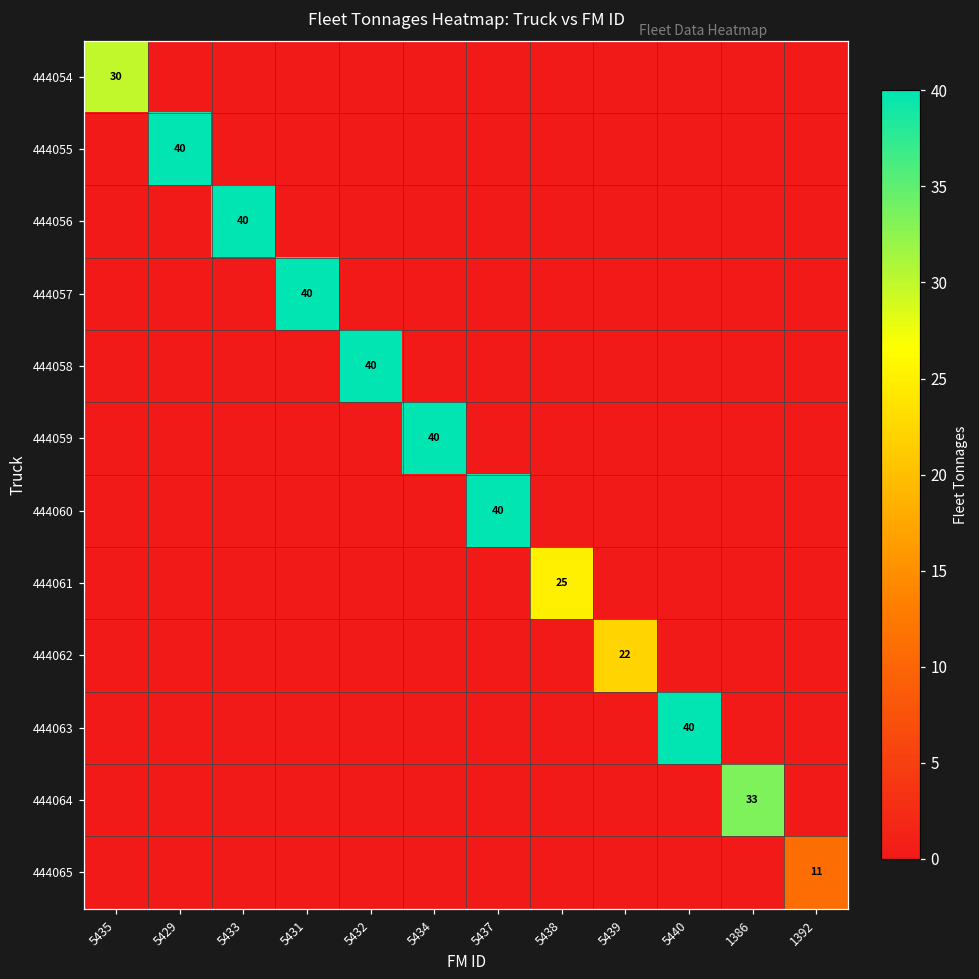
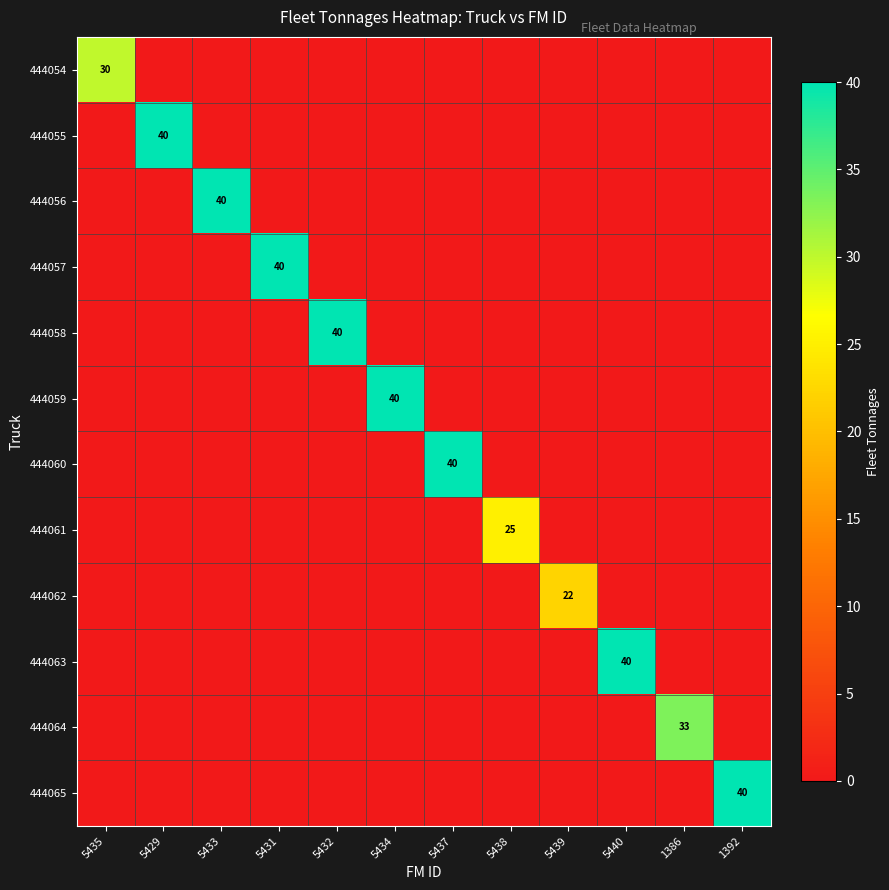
444065, 1392: 11 -> 40
